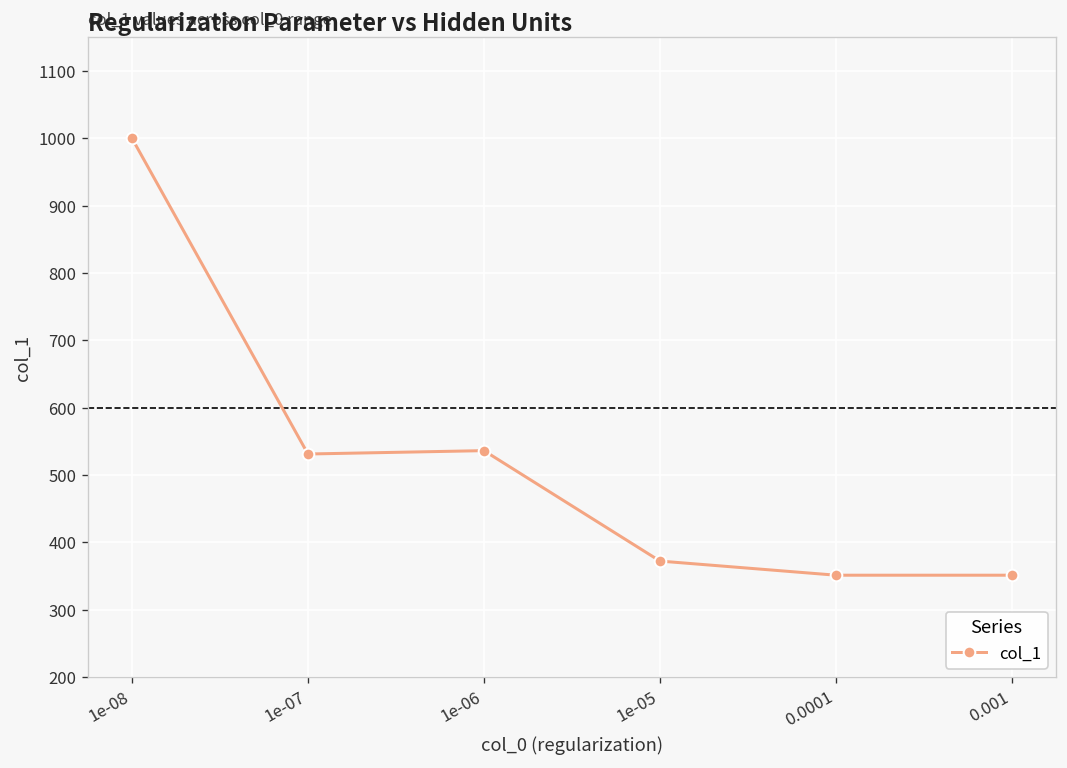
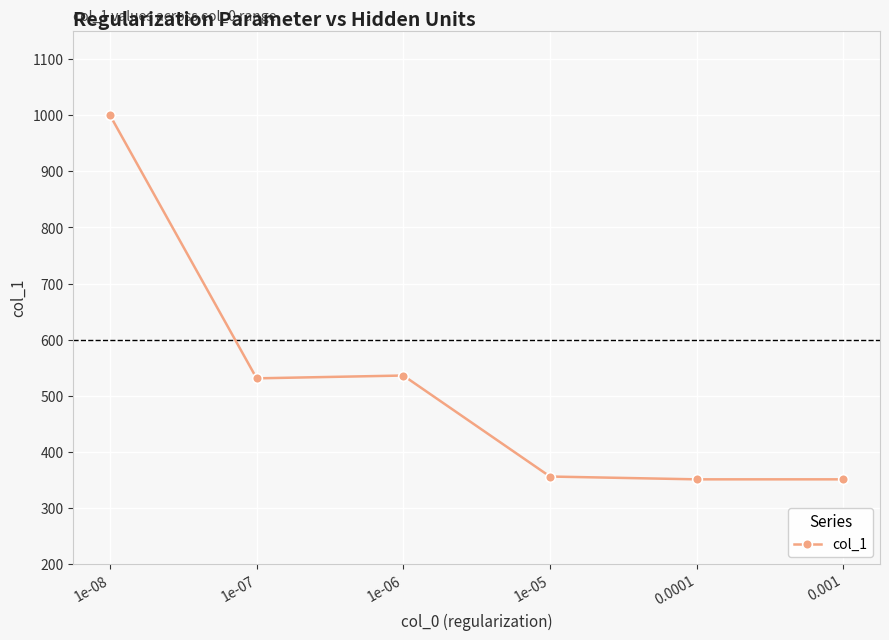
1e-05: 370 -> 360
